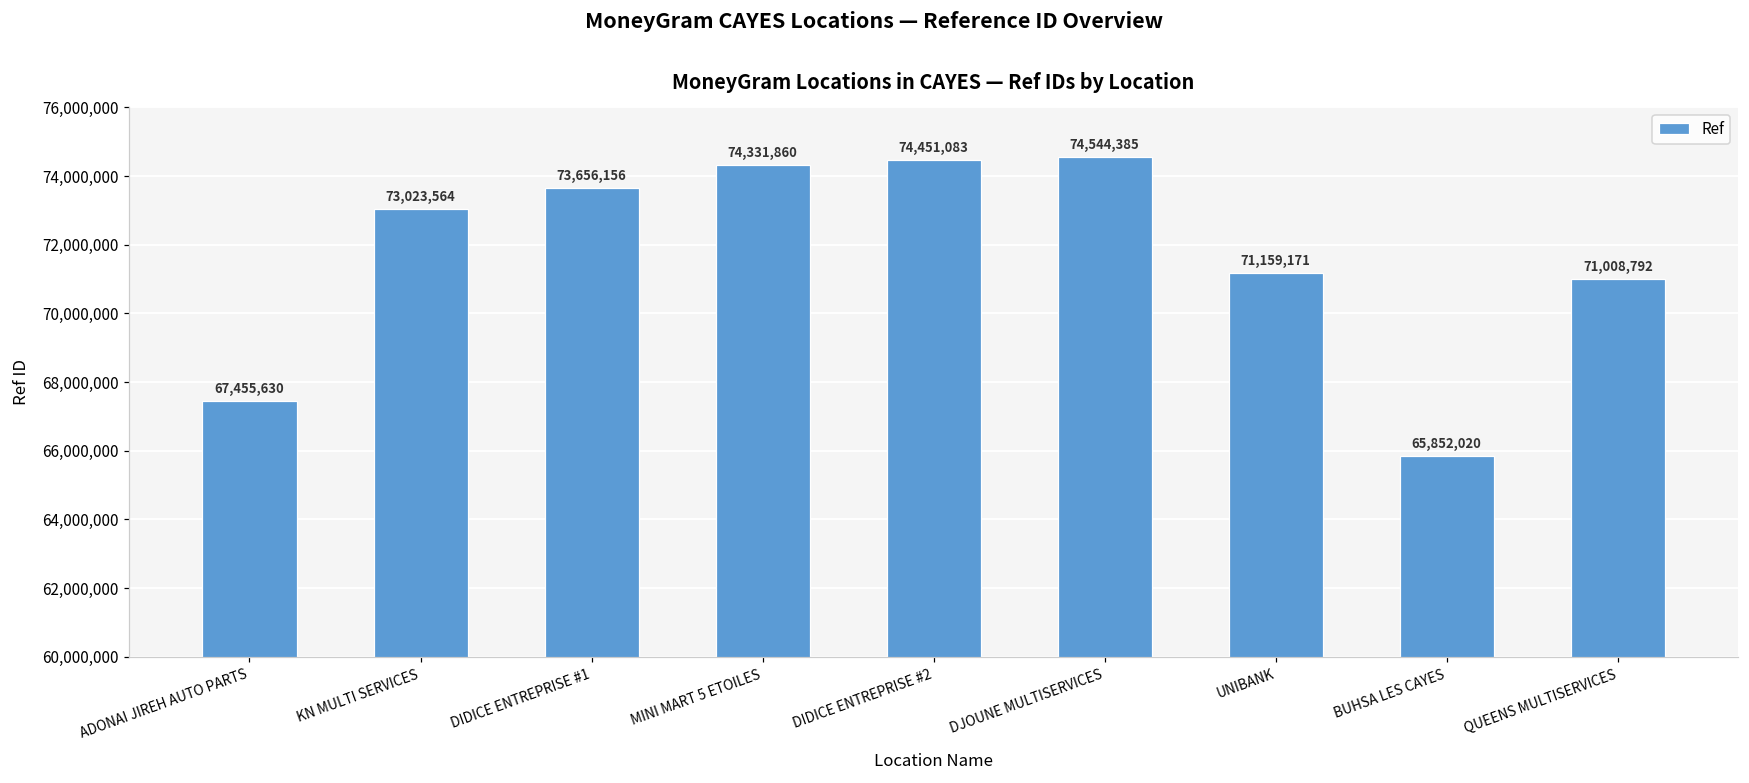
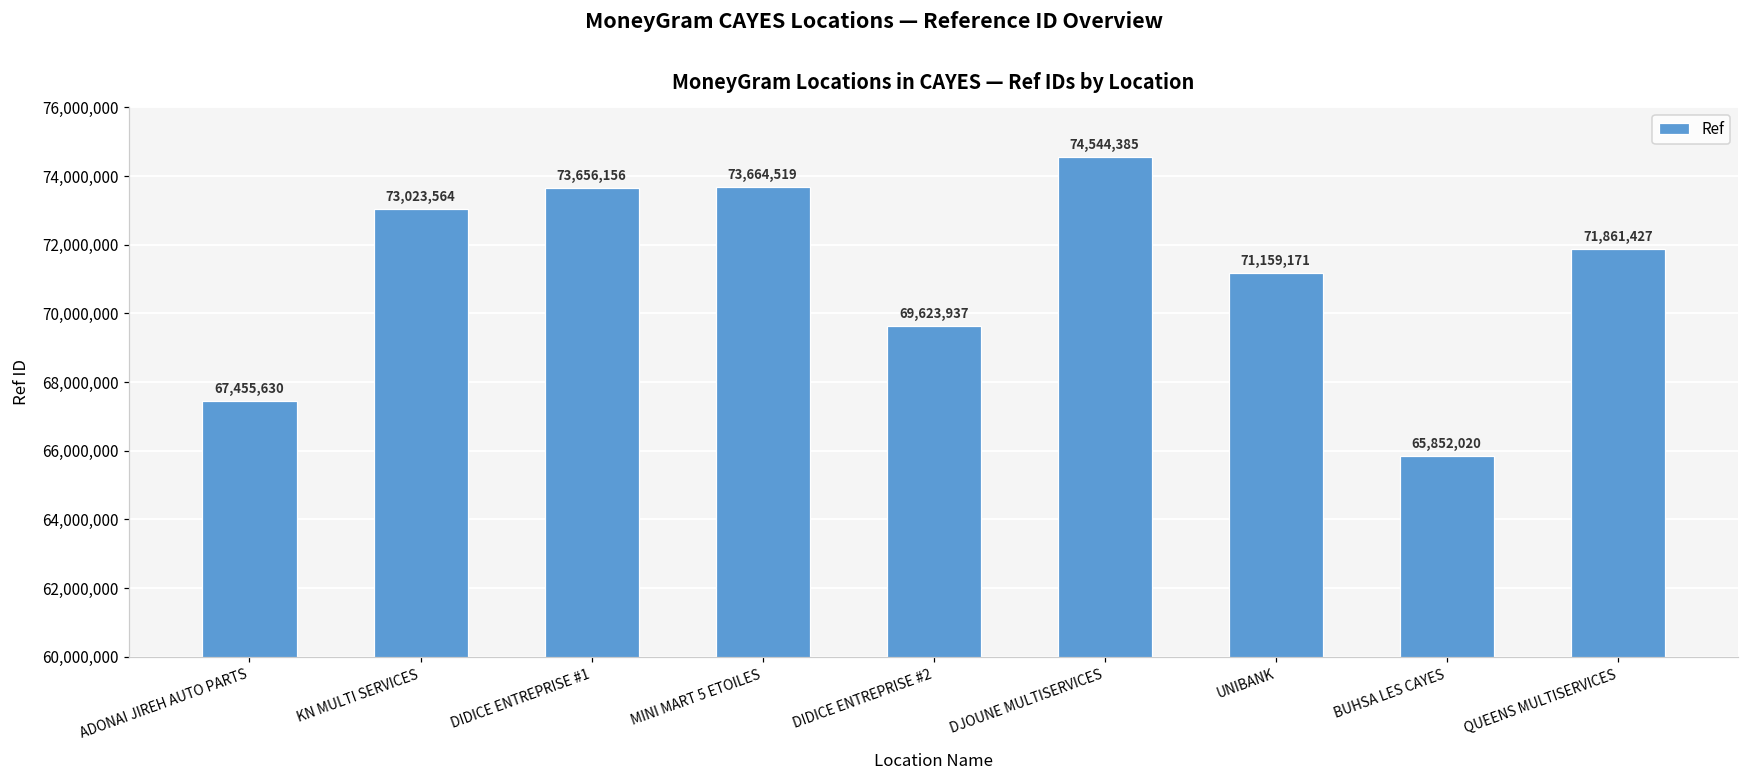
MINI MART 5 ETOILES: 74,331,860 -> 73,664,519
DIDICE ENTREPRISE #2: 74,451,083 -> 69,623,937
QUEENS MULTISERVICES: 71,008,792 -> 71,861,427
